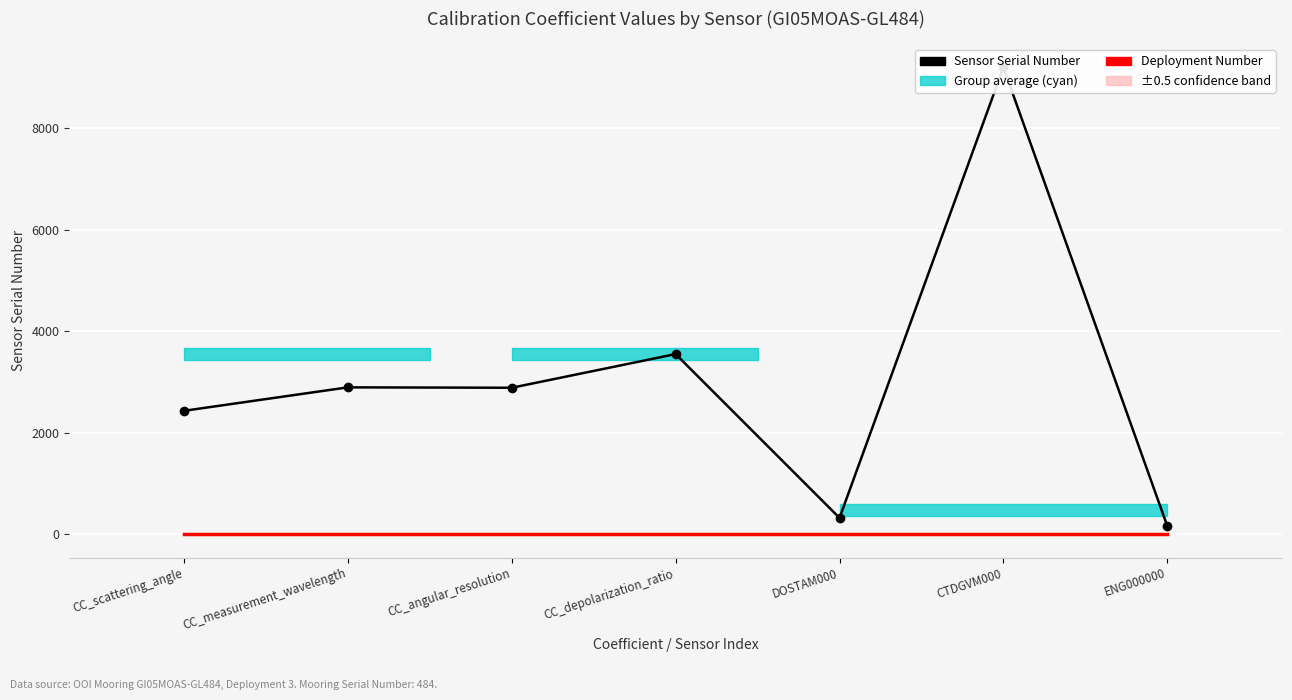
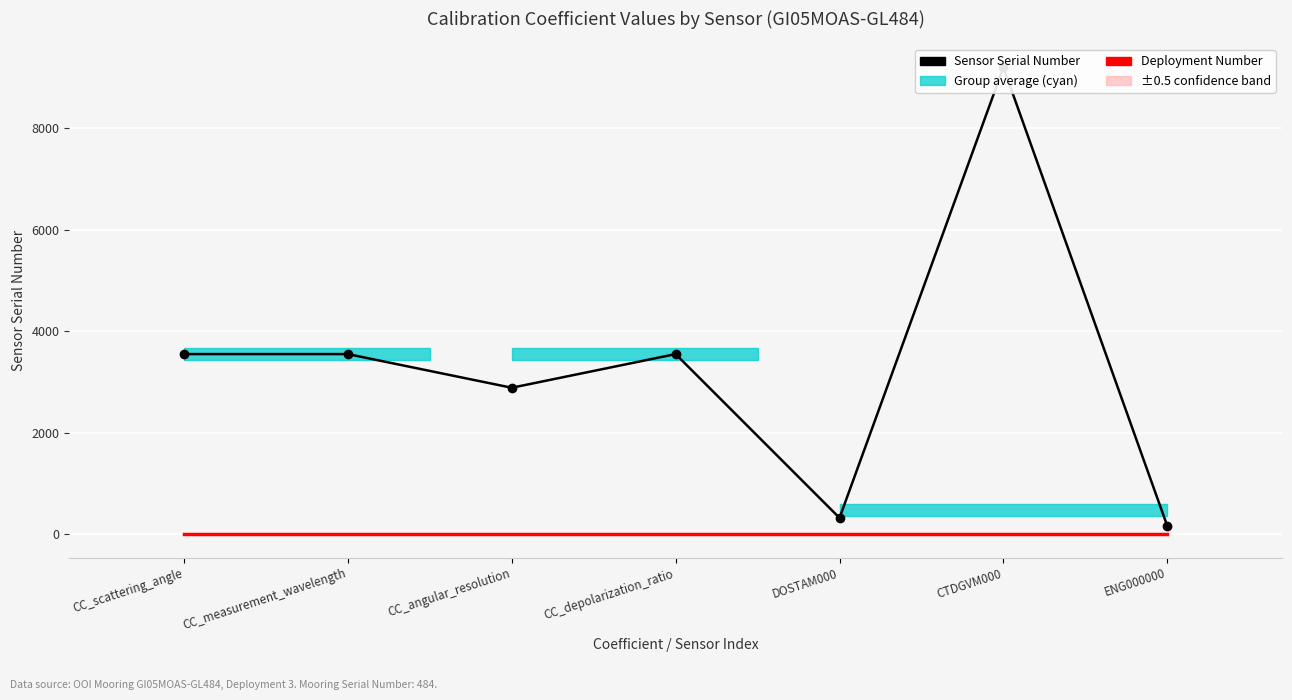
Sensor Serial Number, CC_scattering_angle: 2400 -> 3600
Sensor Serial Number, CC_measurement_wavelength: 2900 -> 3600
